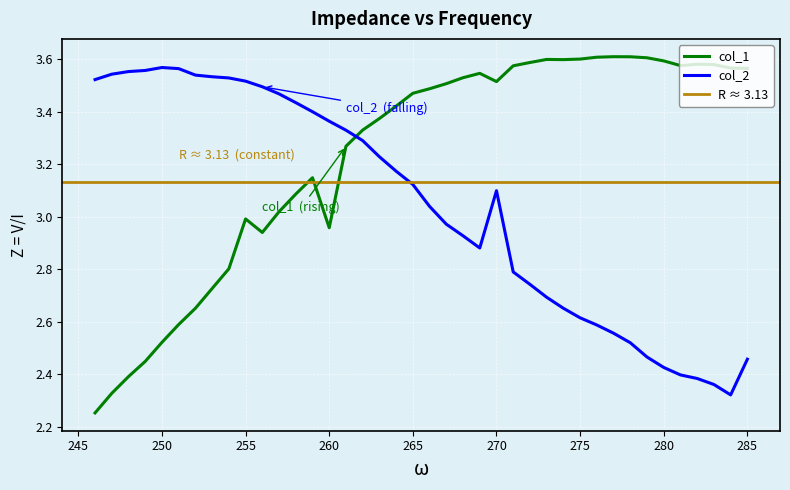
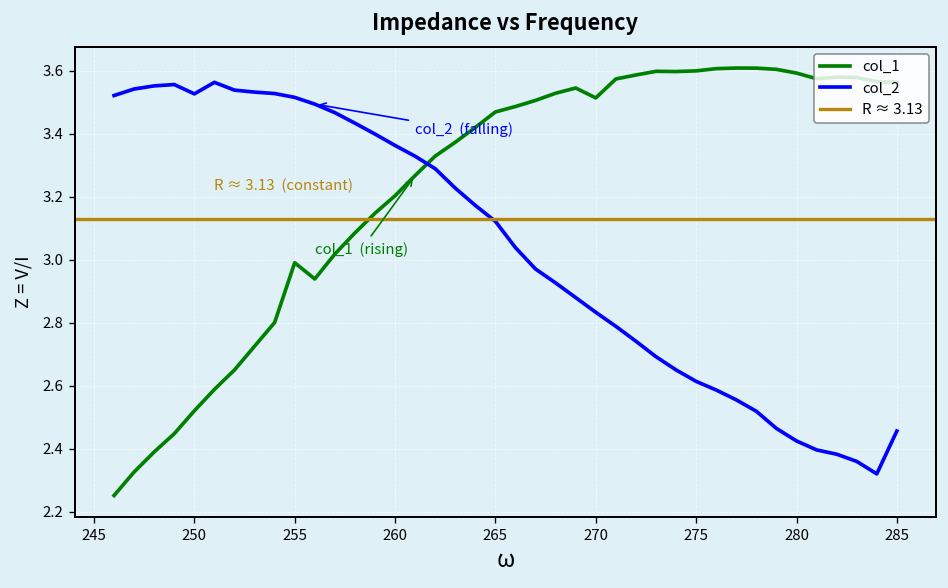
col_2, 250: 3.57 -> 3.53
col_1, 260: 2.96 -> 3.20
col_2, 270: 3.10 -> 2.83
